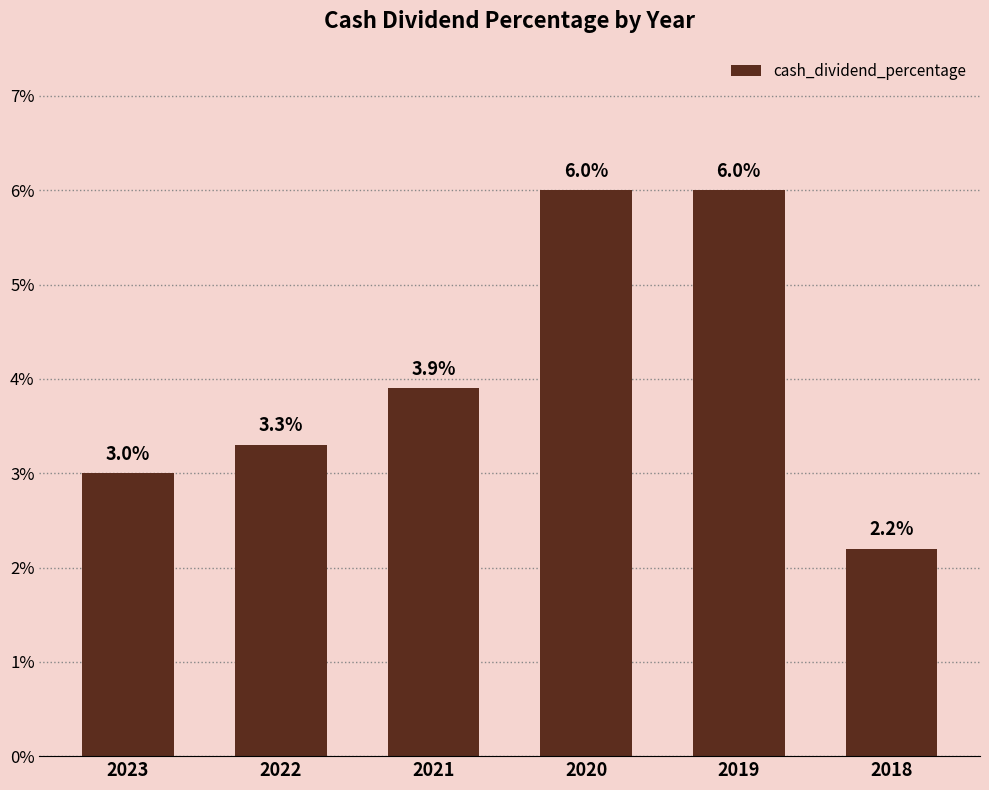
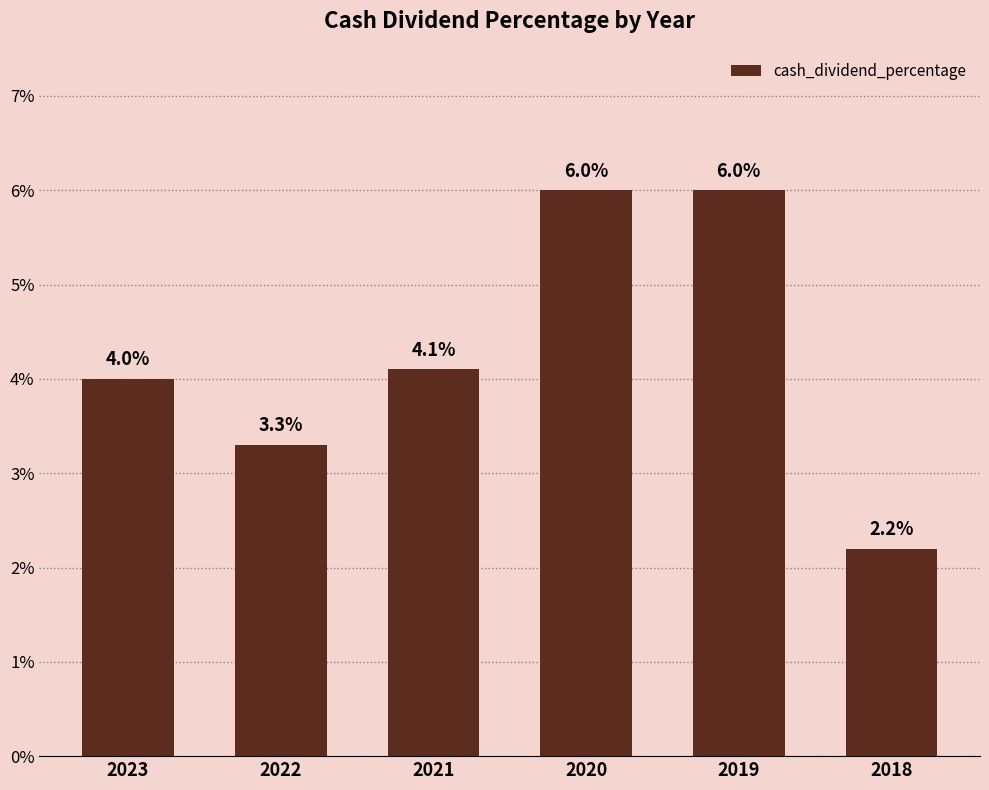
2023: 3.0% -> 4.0%
2021: 3.9% -> 4.1%
